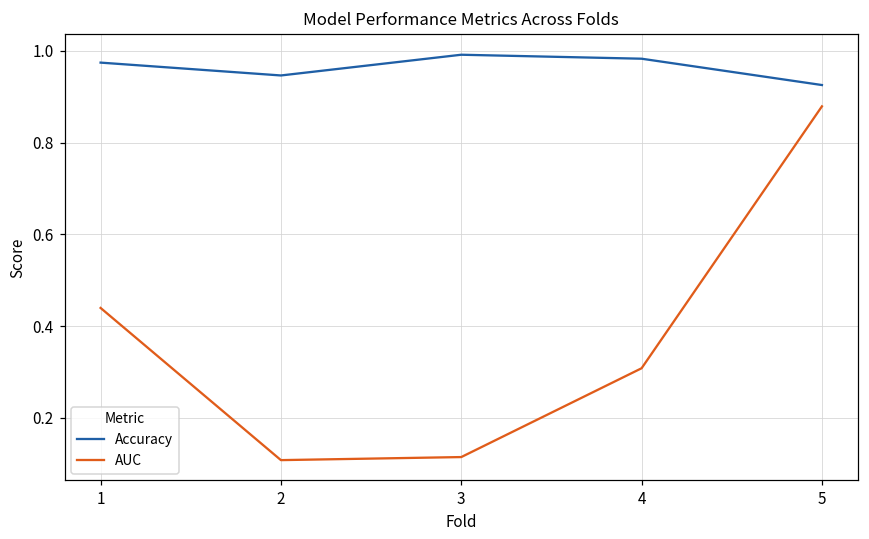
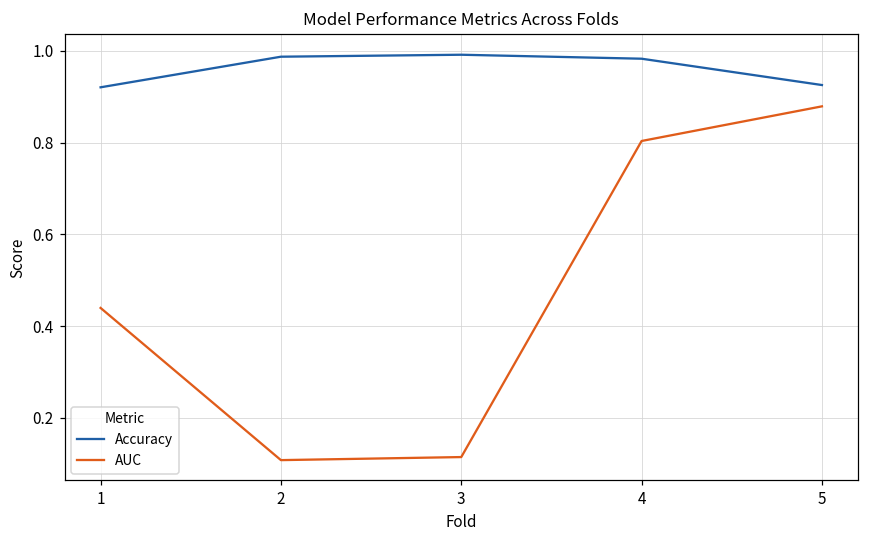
Accuracy, 1: 0.97 -> 0.92
Accuracy, 2: 0.95 -> 0.99
AUC, 4: 0.31 -> 0.80
